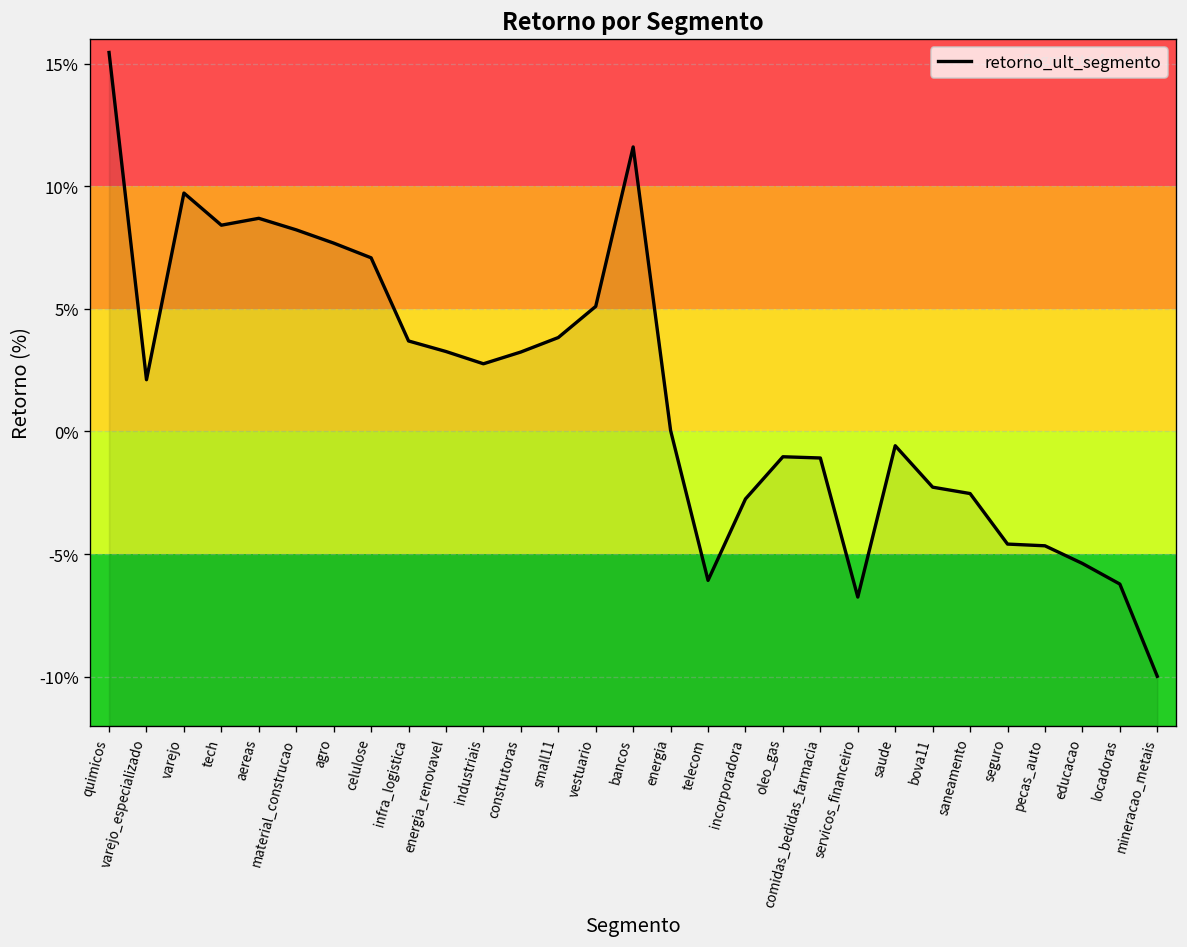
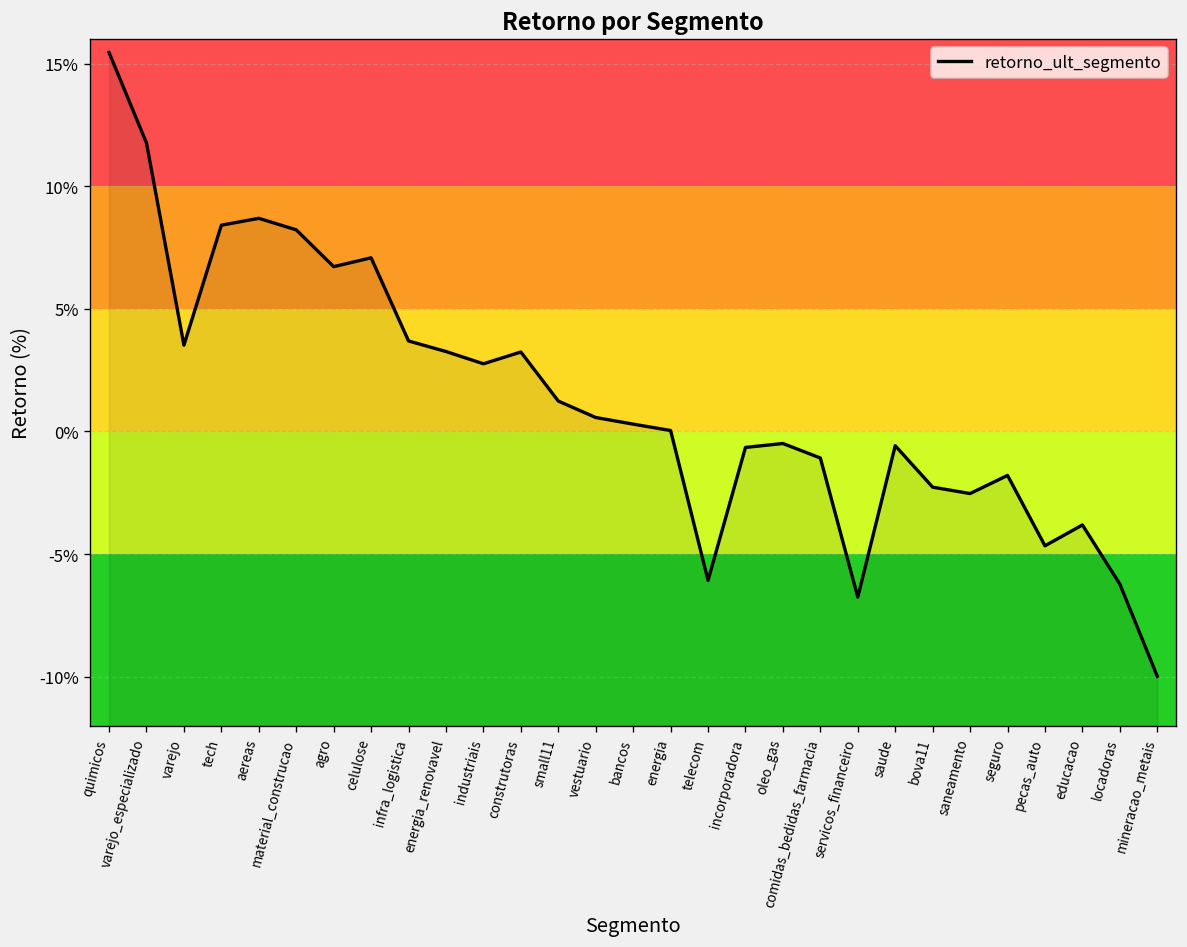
varejo_especializado: 2.1% -> 11.8%
varejo: 9.7% -> 3.5%
agro: 7.7% -> 6.7%
small11: 3.8% -> 1.2%
vestuario: 5.1% -> 0.6%
bancos: 11.6% -> 0.3%
incorporadora: -2.8% -> -0.7%
oleo_gas: -1.0% -> -0.5%
seguro: -4.6% -> -1.8%
educacao: -5.4% -> -3.8%
